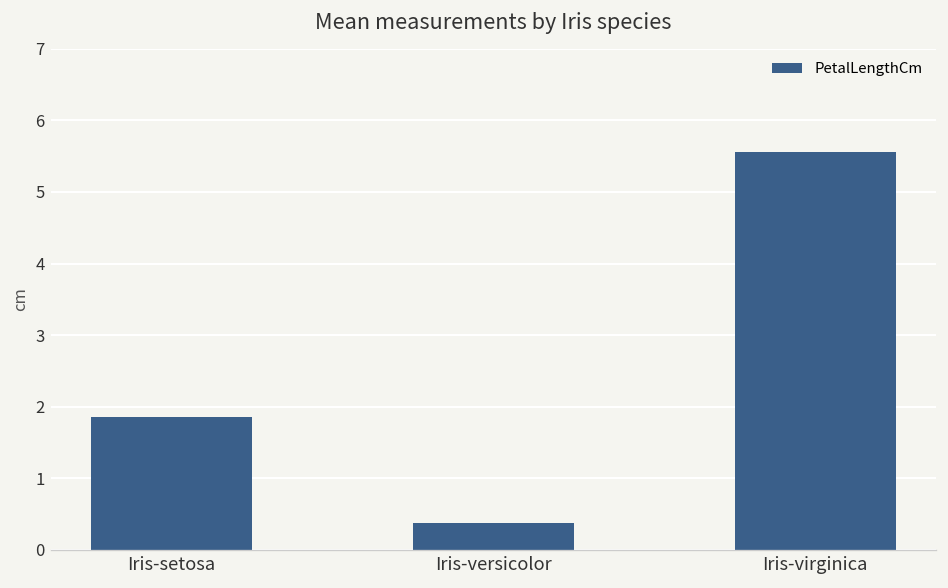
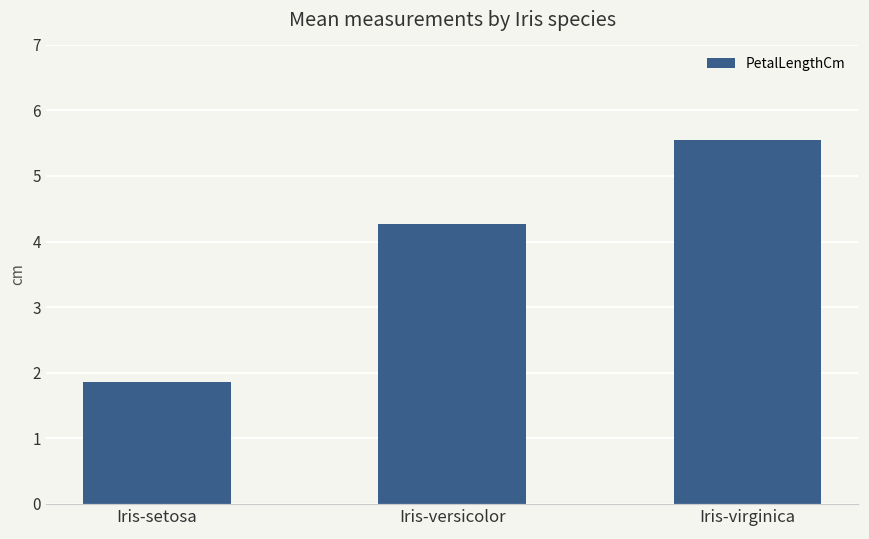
Iris-versicolor: 0.4 -> 4.3
